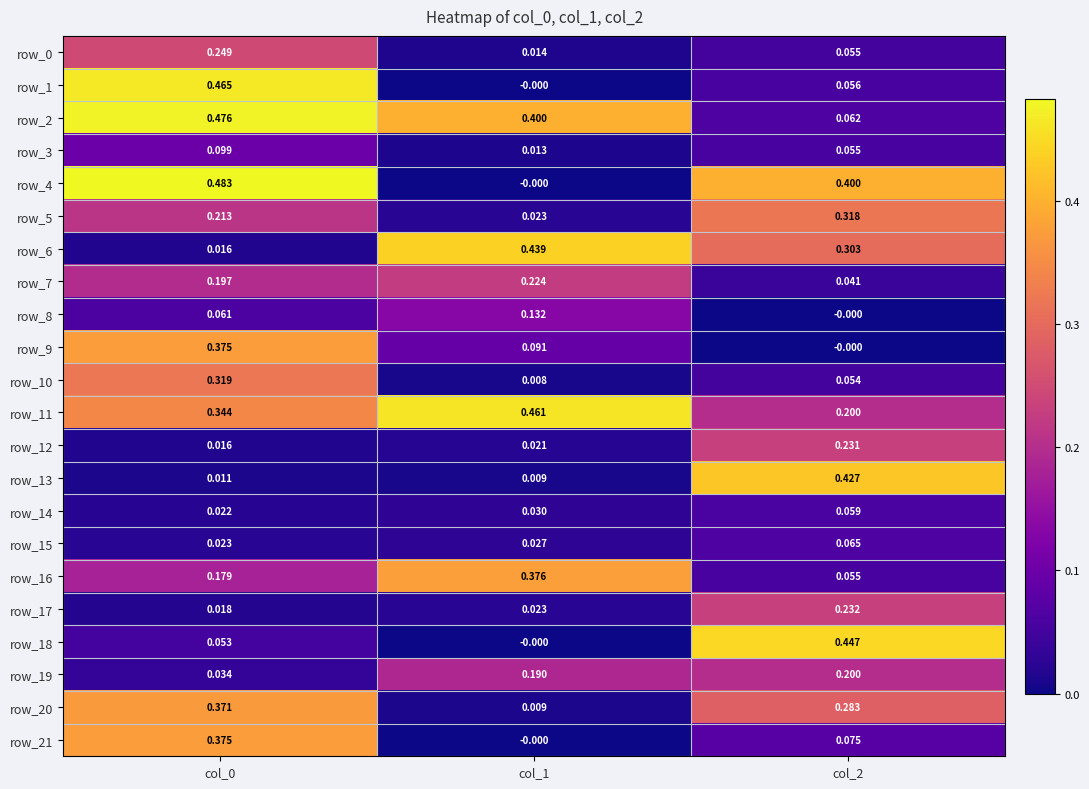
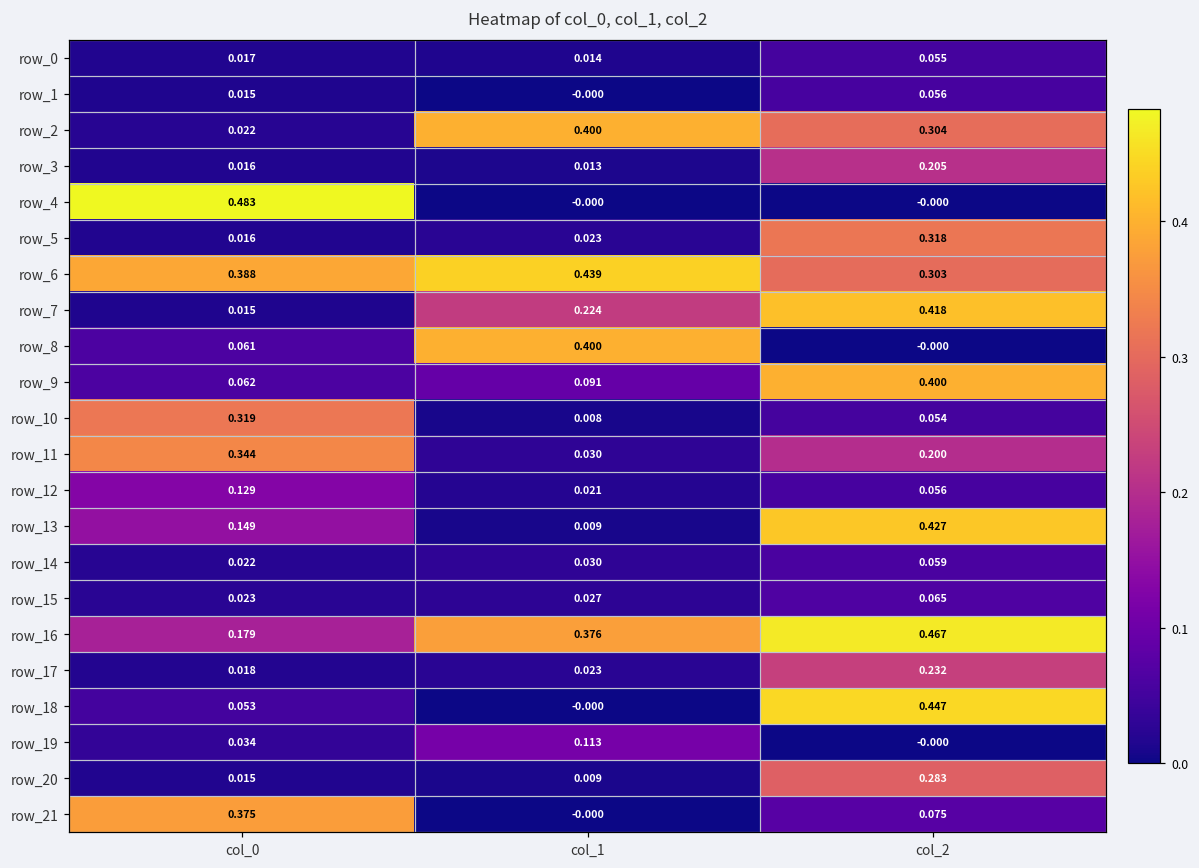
row_0, col_0: 0.249 -> 0.017
row_1, col_0: 0.465 -> 0.015
row_2, col_0: 0.476 -> 0.022
row_2, col_2: 0.062 -> 0.304
row_3, col_0: 0.099 -> 0.016
row_3, col_2: 0.055 -> 0.205
row_4, col_2: 0.400 -> -0.000
row_5, col_0: 0.213 -> 0.016
row_6, col_0: 0.016 -> 0.388
row_7, col_0: 0.197 -> 0.015
row_7, col_2: 0.041 -> 0.418
row_8, col_1: 0.132 -> 0.400
row_9, col_0: 0.375 -> 0.062
row_9, col_2: -0.000 -> 0.400
row_11, col_1: 0.461 -> 0.030
row_12, col_0: 0.016 -> 0.129
row_12, col_2: 0.231 -> 0.056
row_13, col_0: 0.011 -> 0.149
row_16, col_2: 0.055 -> 0.467
row_19, col_1: 0.190 -> 0.113
row_19, col_2: 0.200 -> -0.000
row_20, col_0: 0.371 -> 0.015
